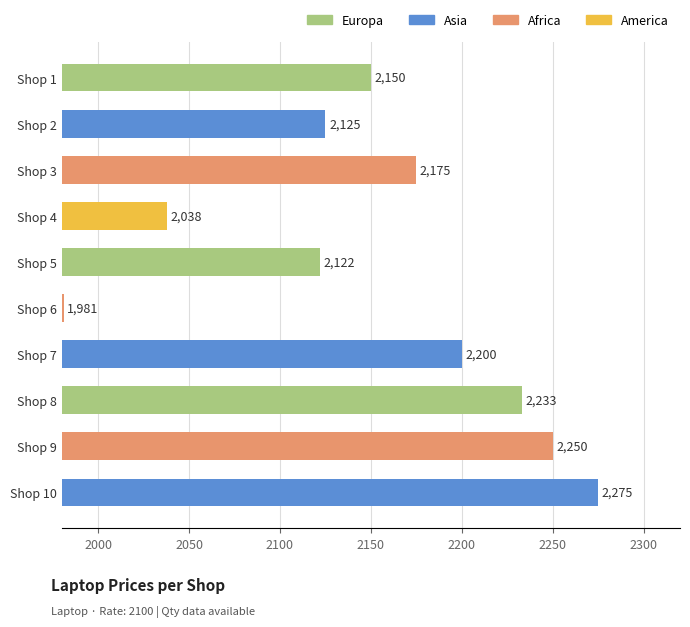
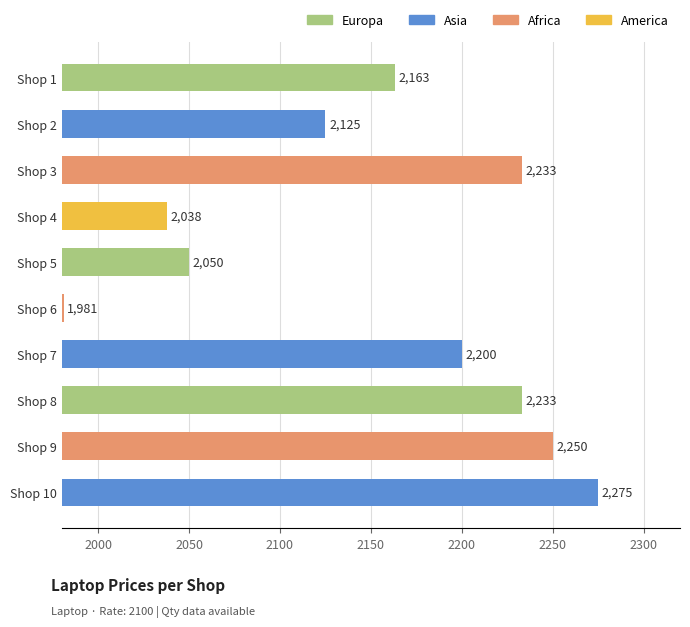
Shop 1: 2,150 -> 2,163
Shop 3: 2,175 -> 2,233
Shop 5: 2,122 -> 2,050
